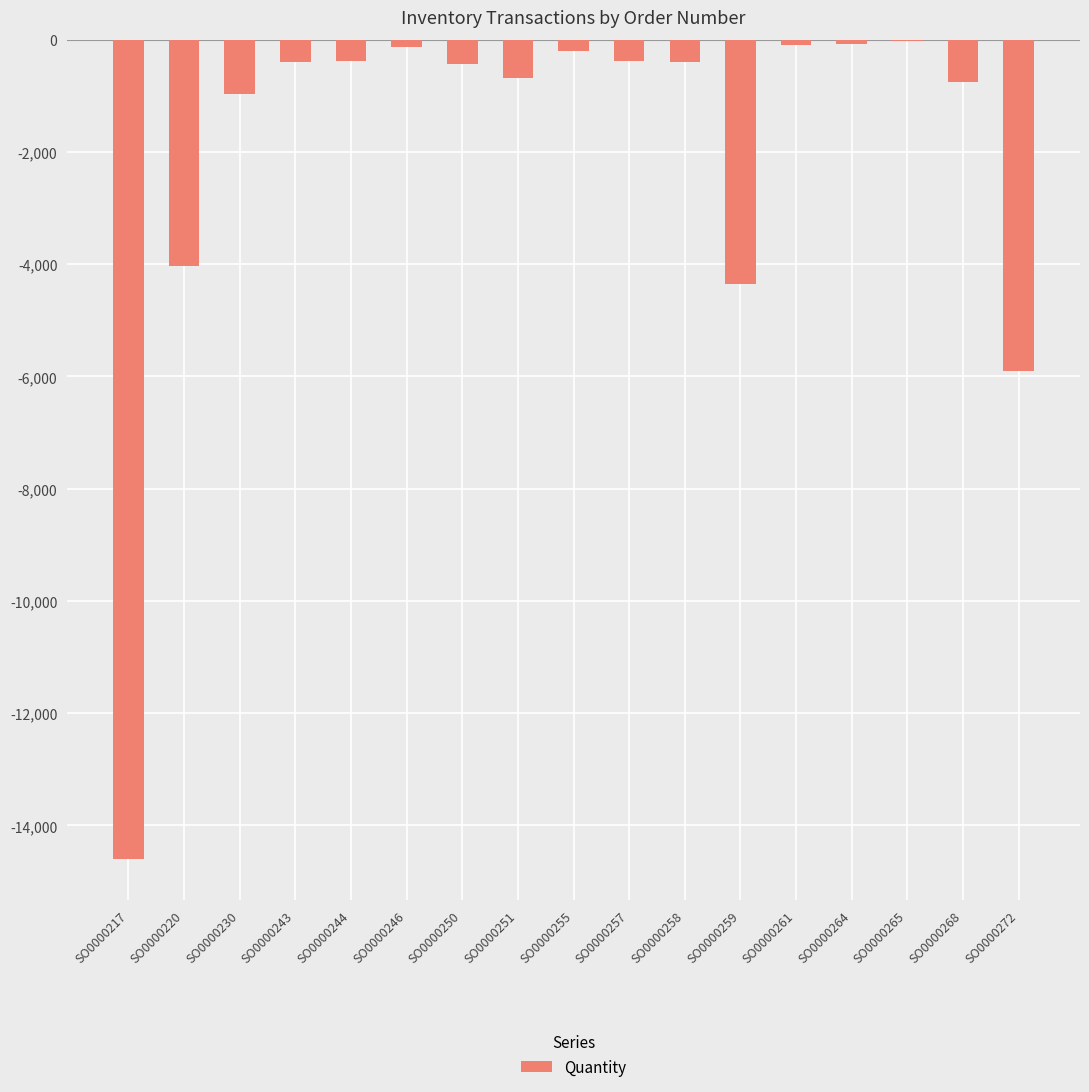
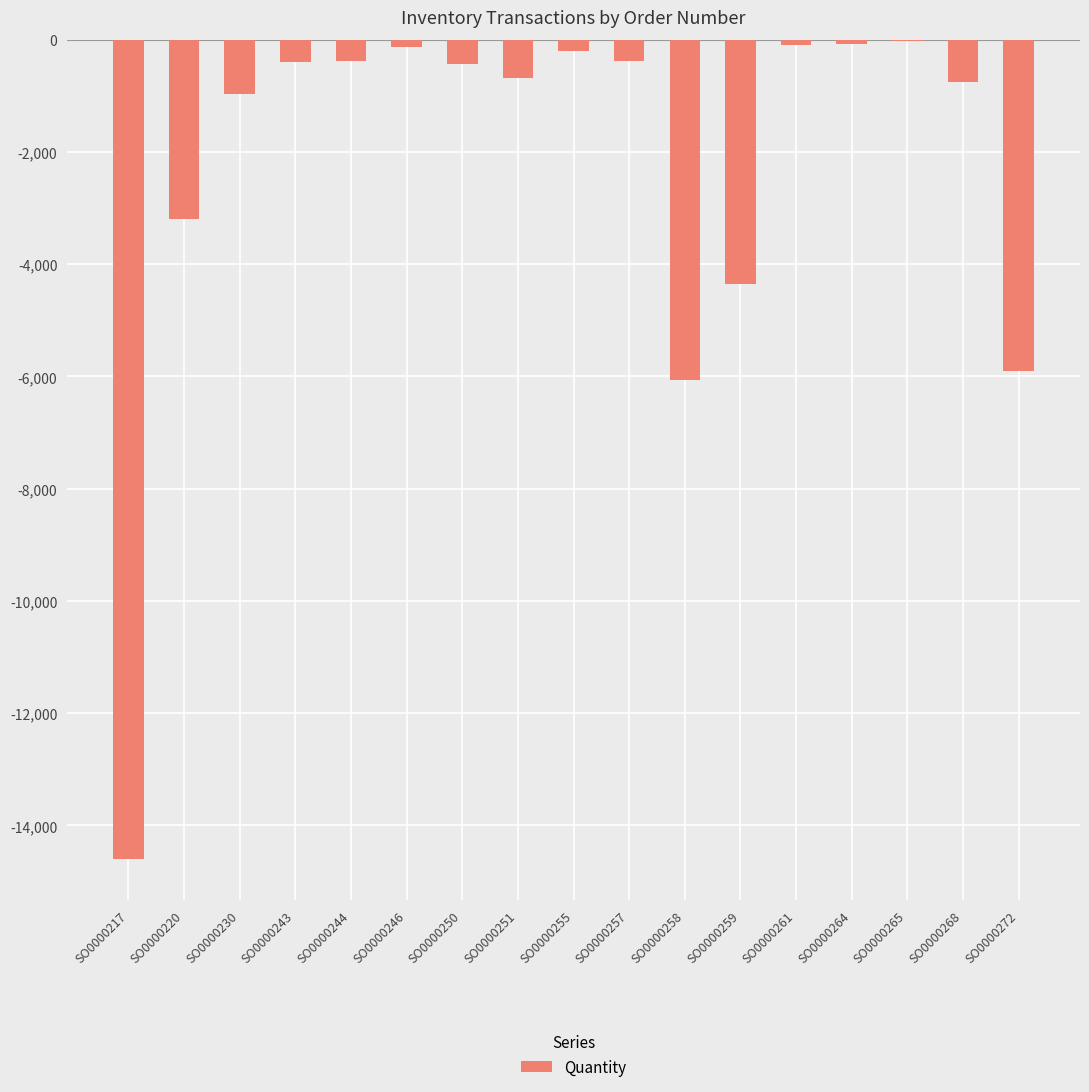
SO0000220: -4,000 -> -3,200
SO0000258: -400 -> -6,100
